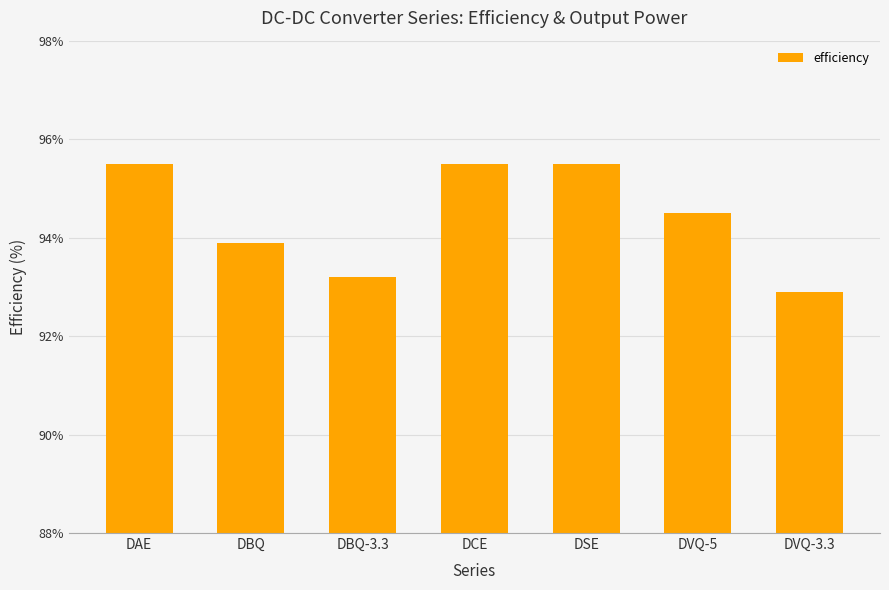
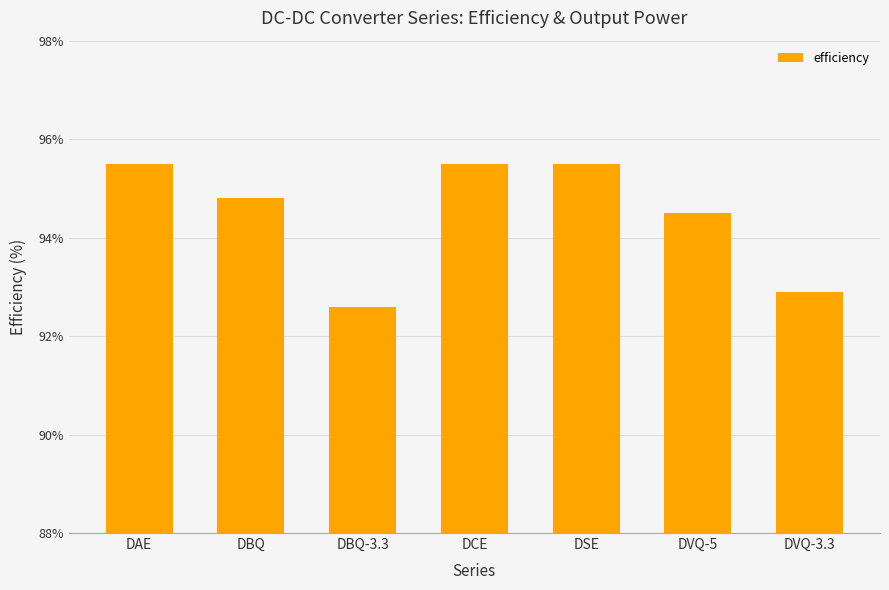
DBQ: 93.9% -> 94.8%
DBQ-3.3: 93.2% -> 92.6%
